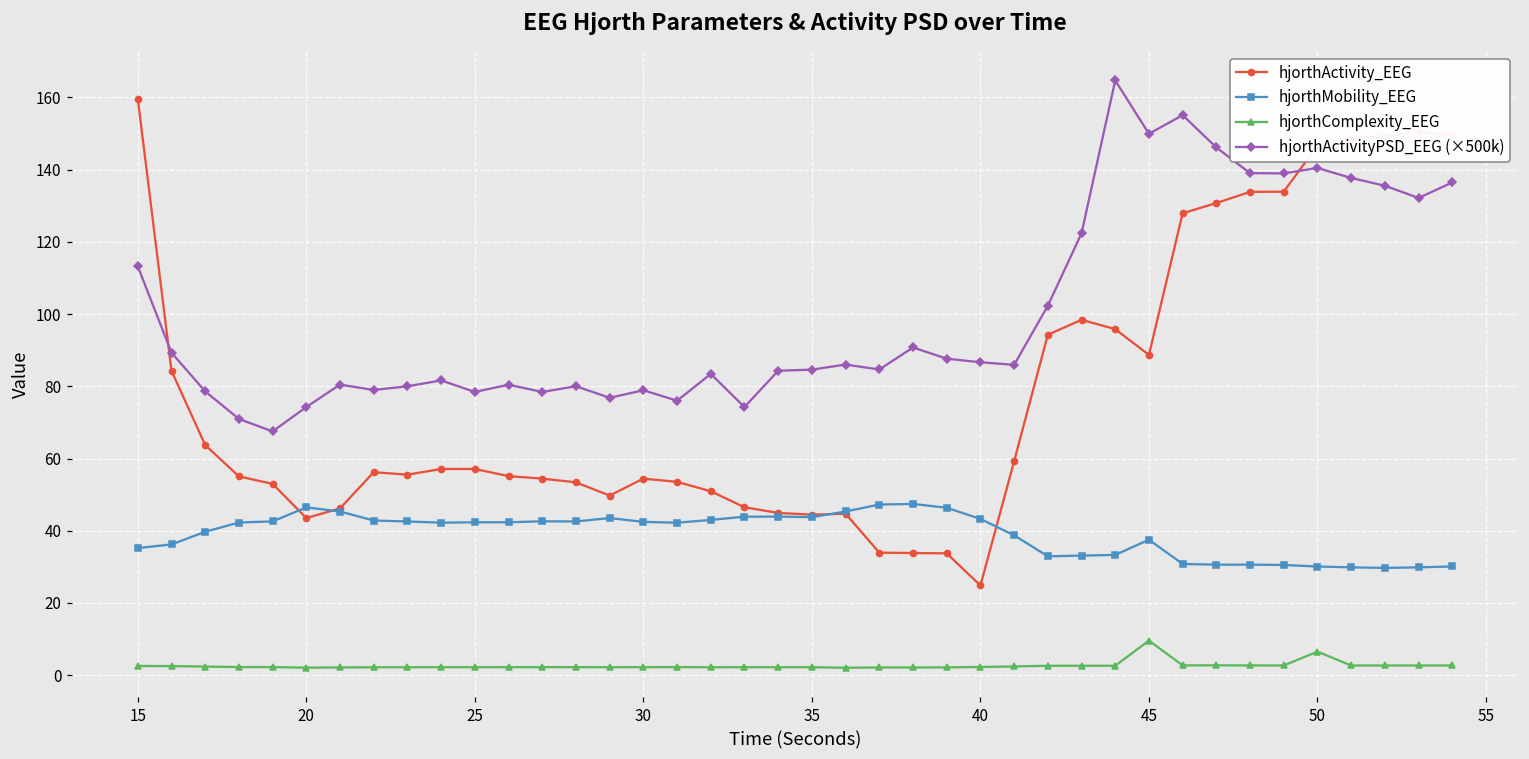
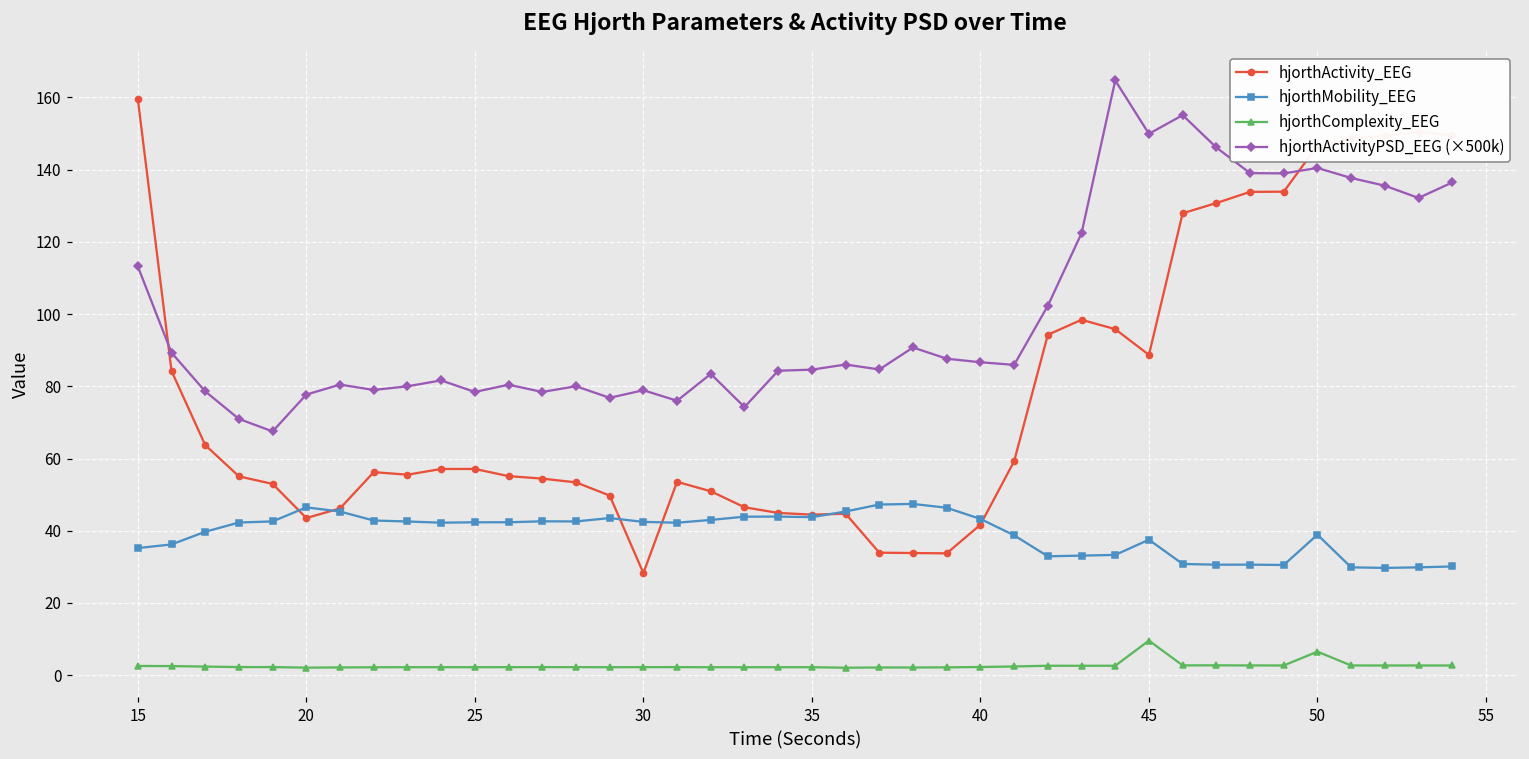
hjorthActivityPSD_EEG (×500k), 20: 74 -> 78
hjorthActivity_EEG, 30: 54 -> 28
hjorthActivity_EEG, 40: 25 -> 42
hjorthMobility_EEG, 50: 30 -> 39
